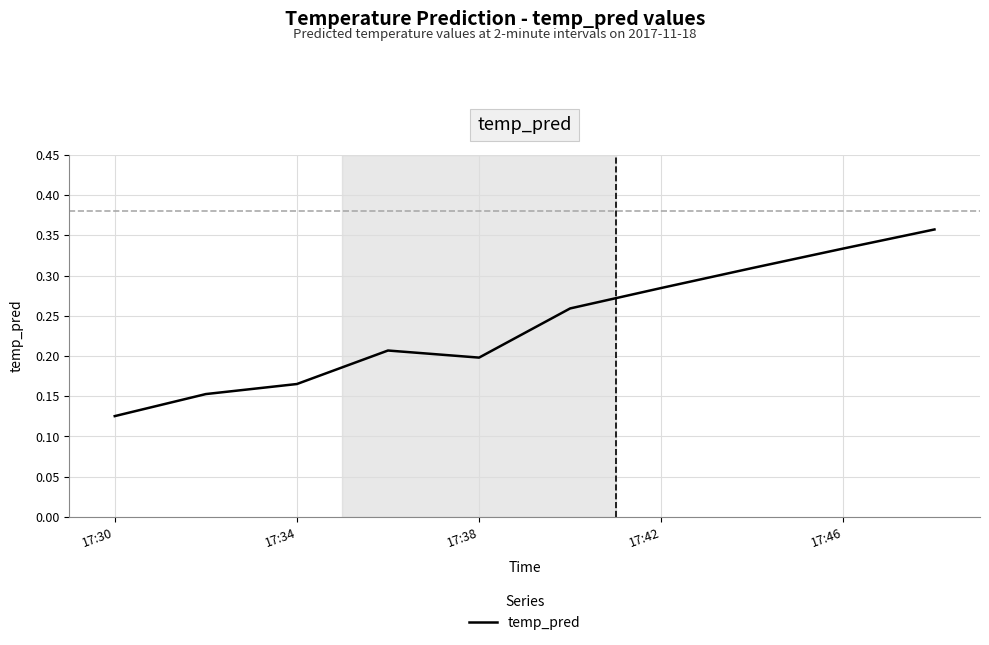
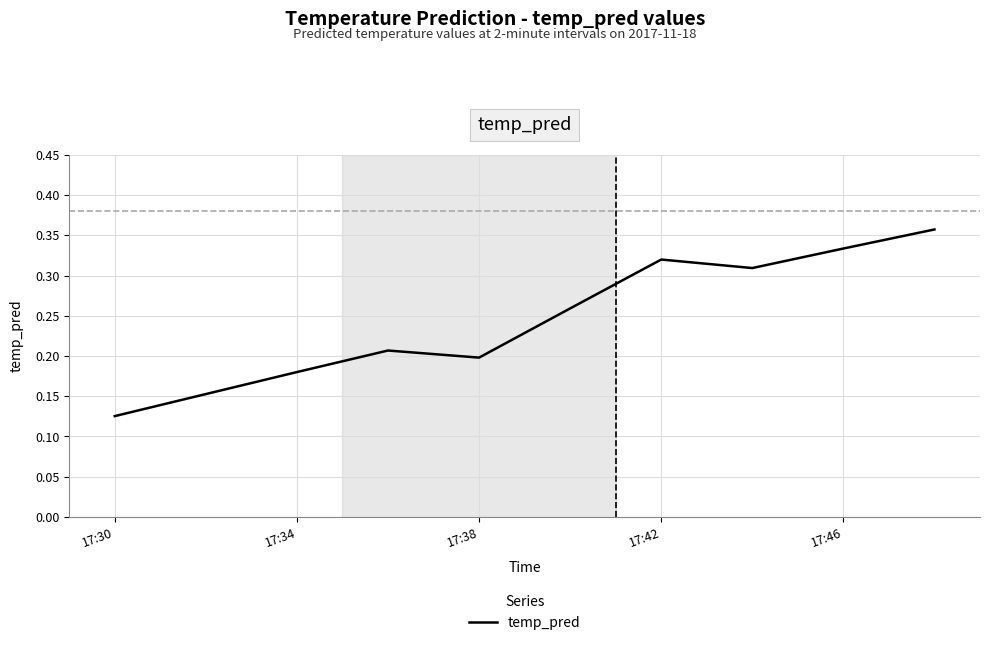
17:34: 0.17 -> 0.18
17:42: 0.28 -> 0.32
